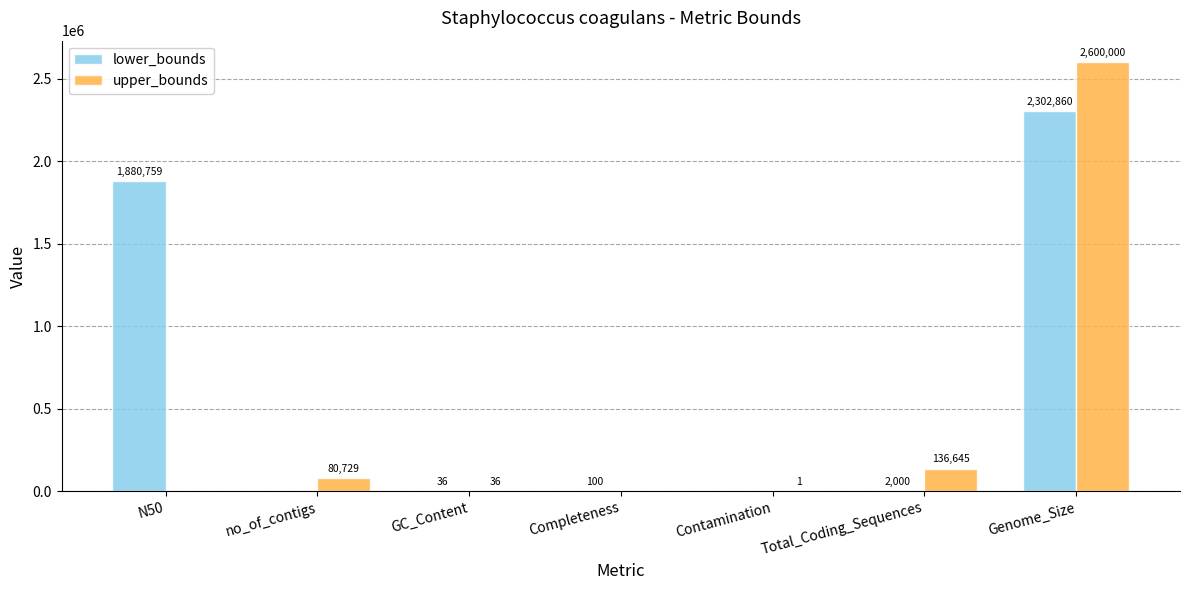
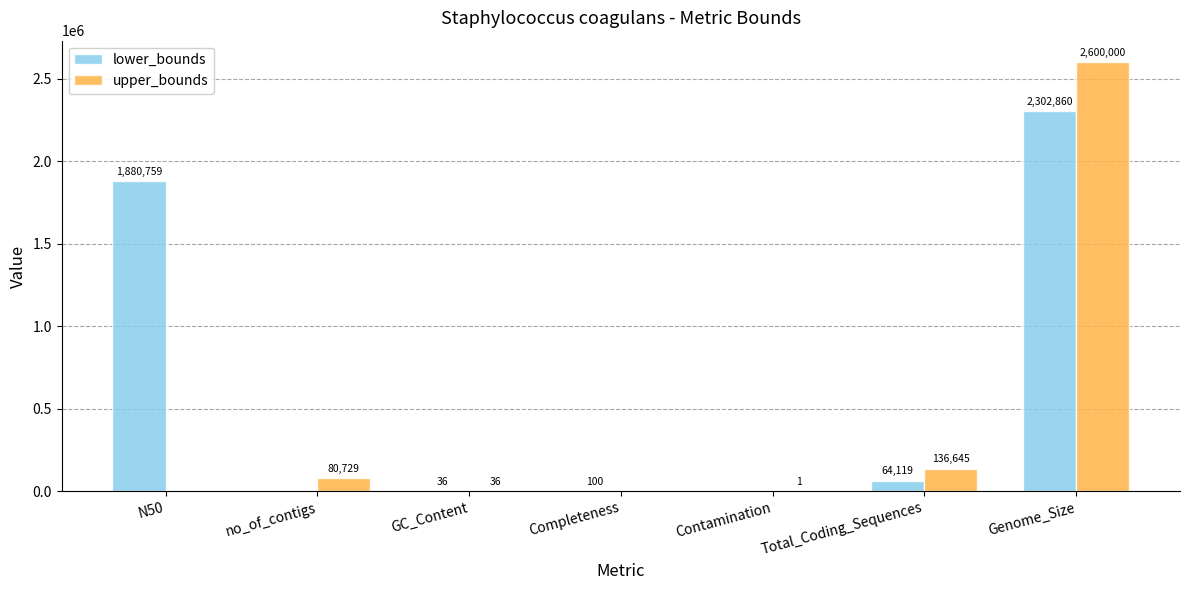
lower_bounds, Total_Coding_Sequences: 2,000 -> 64,119
